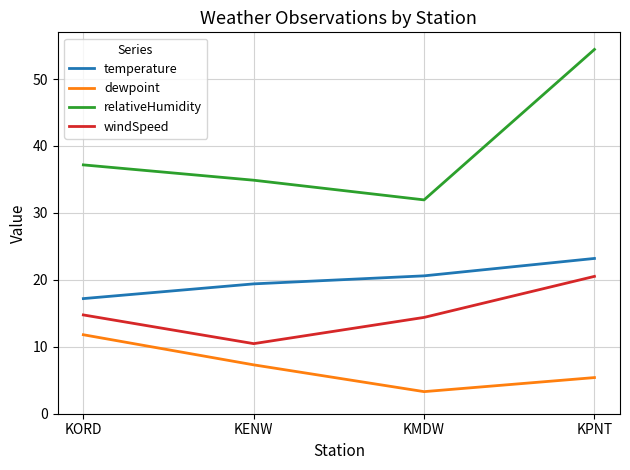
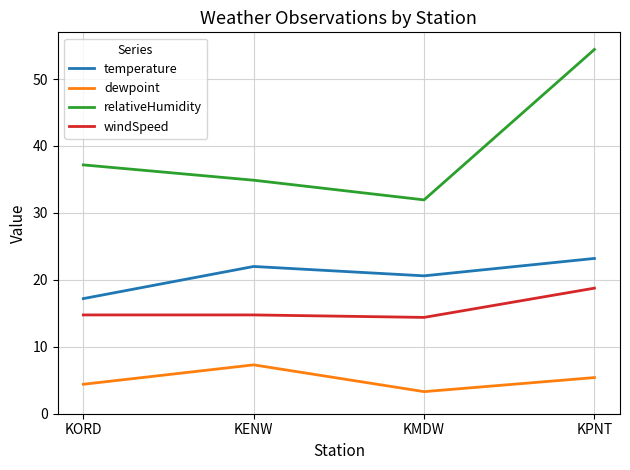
dewpoint, KORD: 12 -> 4
temperature, KENW: 19 -> 22
windSpeed, KENW: 10 -> 15
windSpeed, KPNT: 21 -> 19
